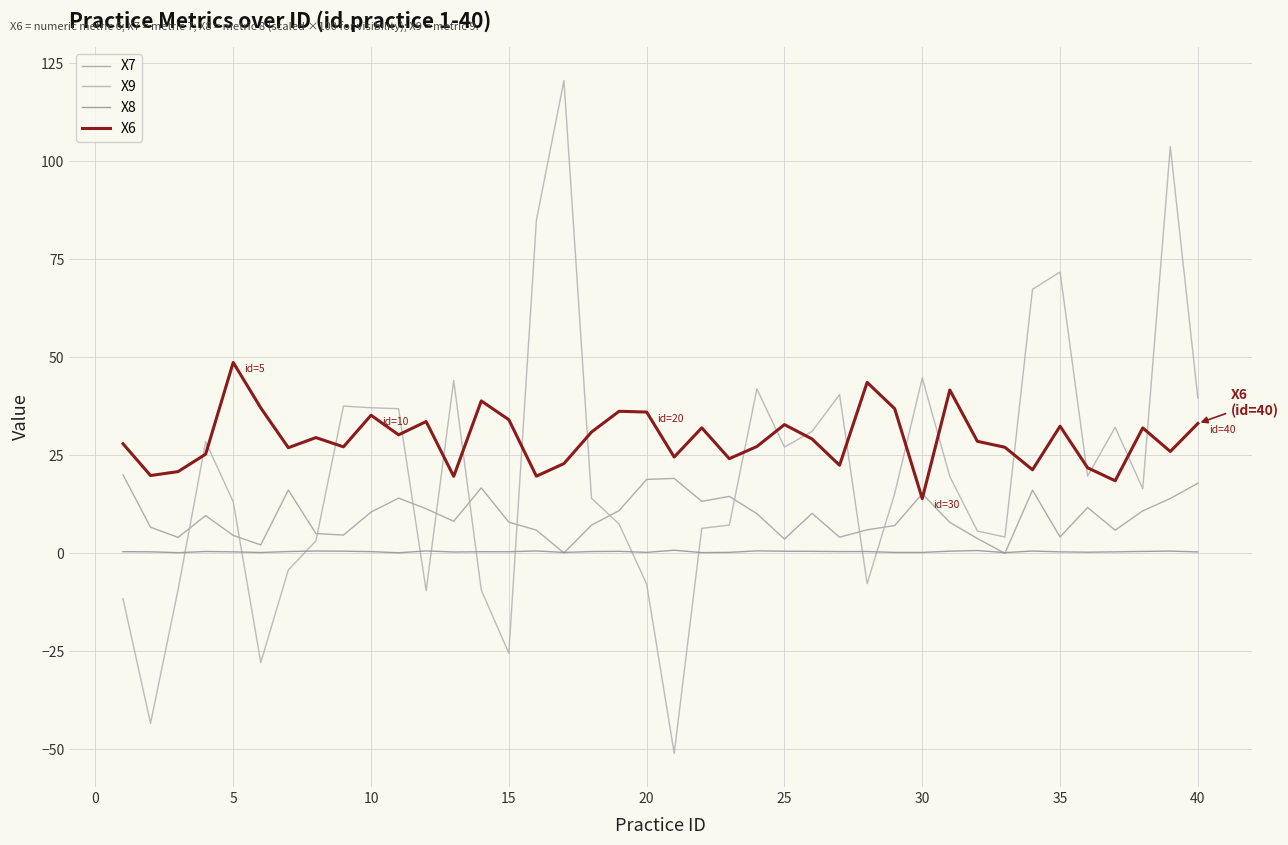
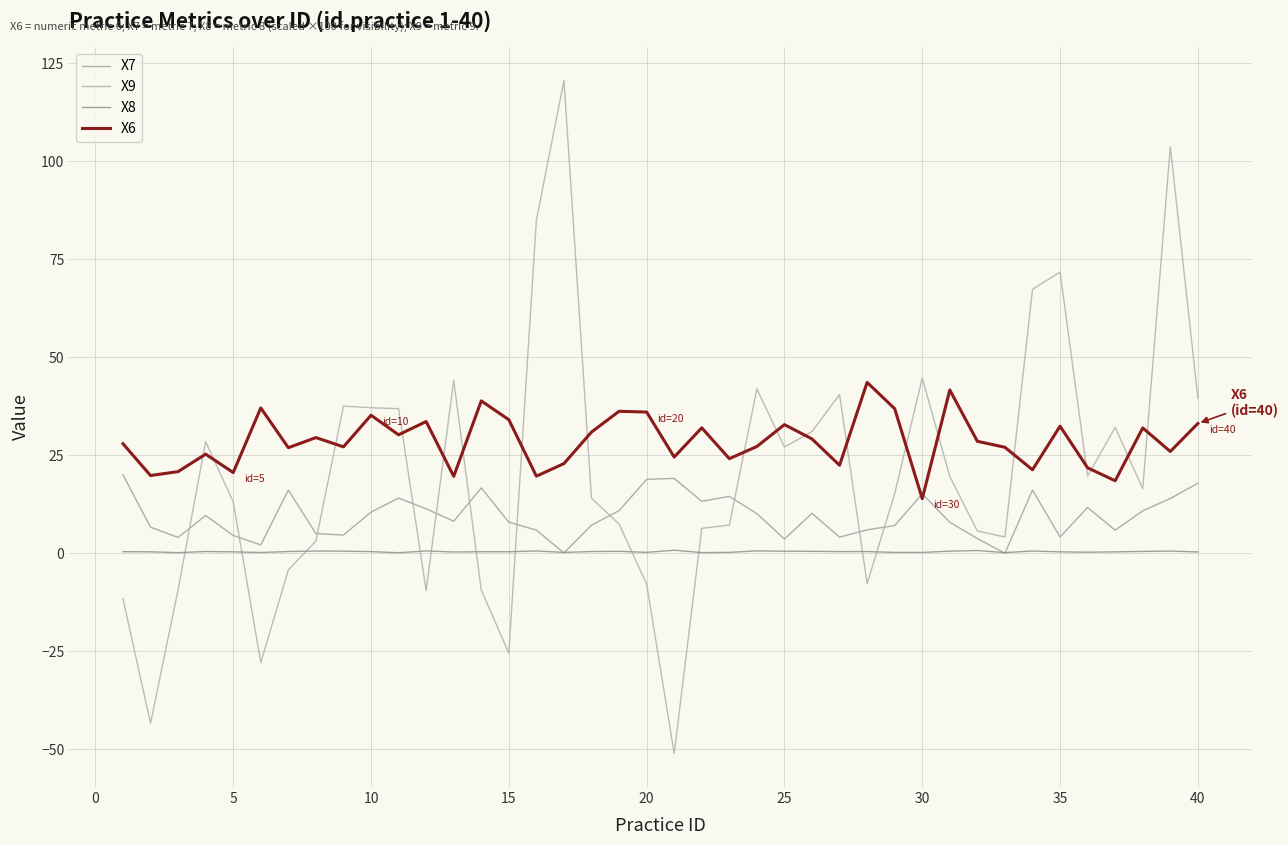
X6, 5: 49 -> 21
